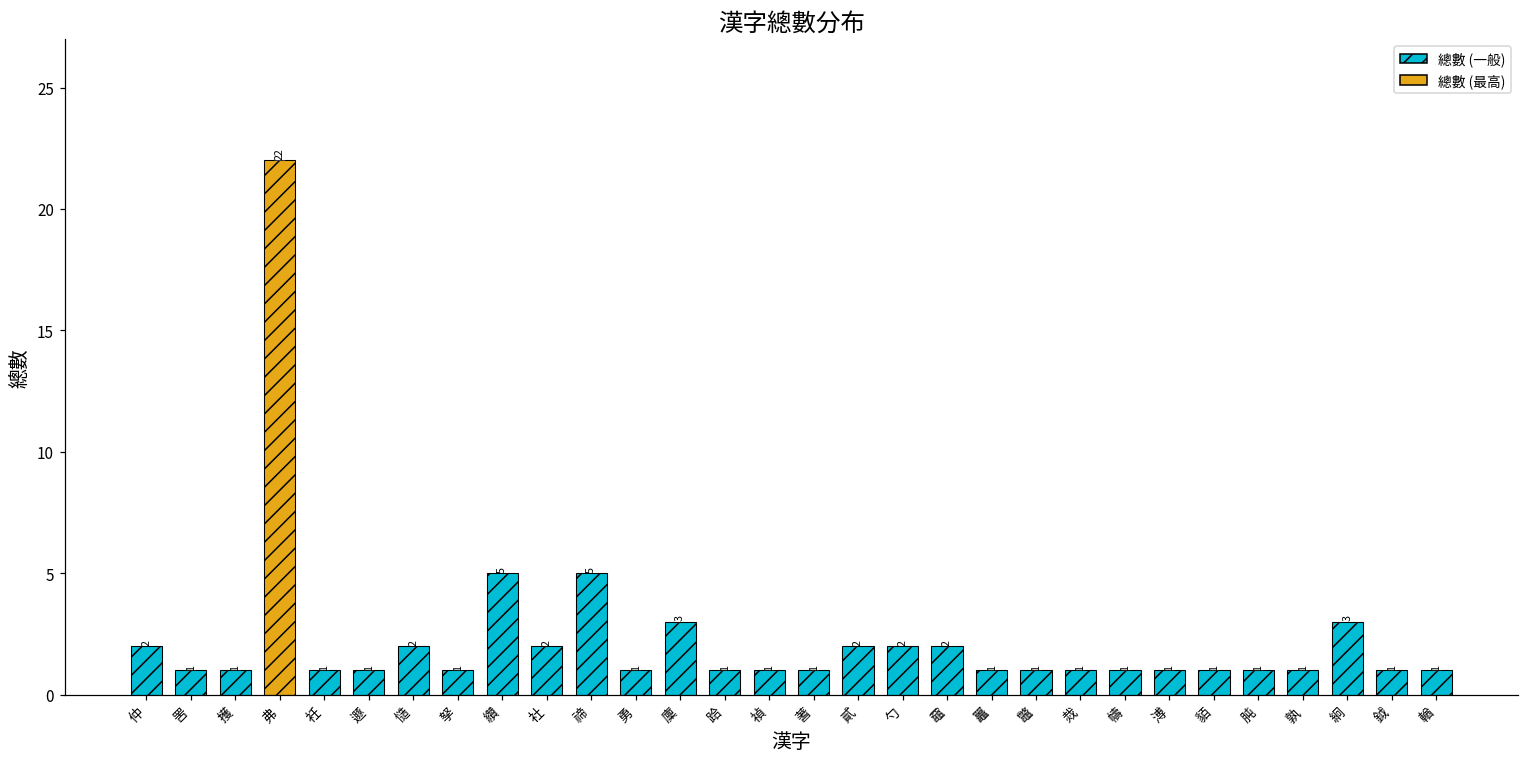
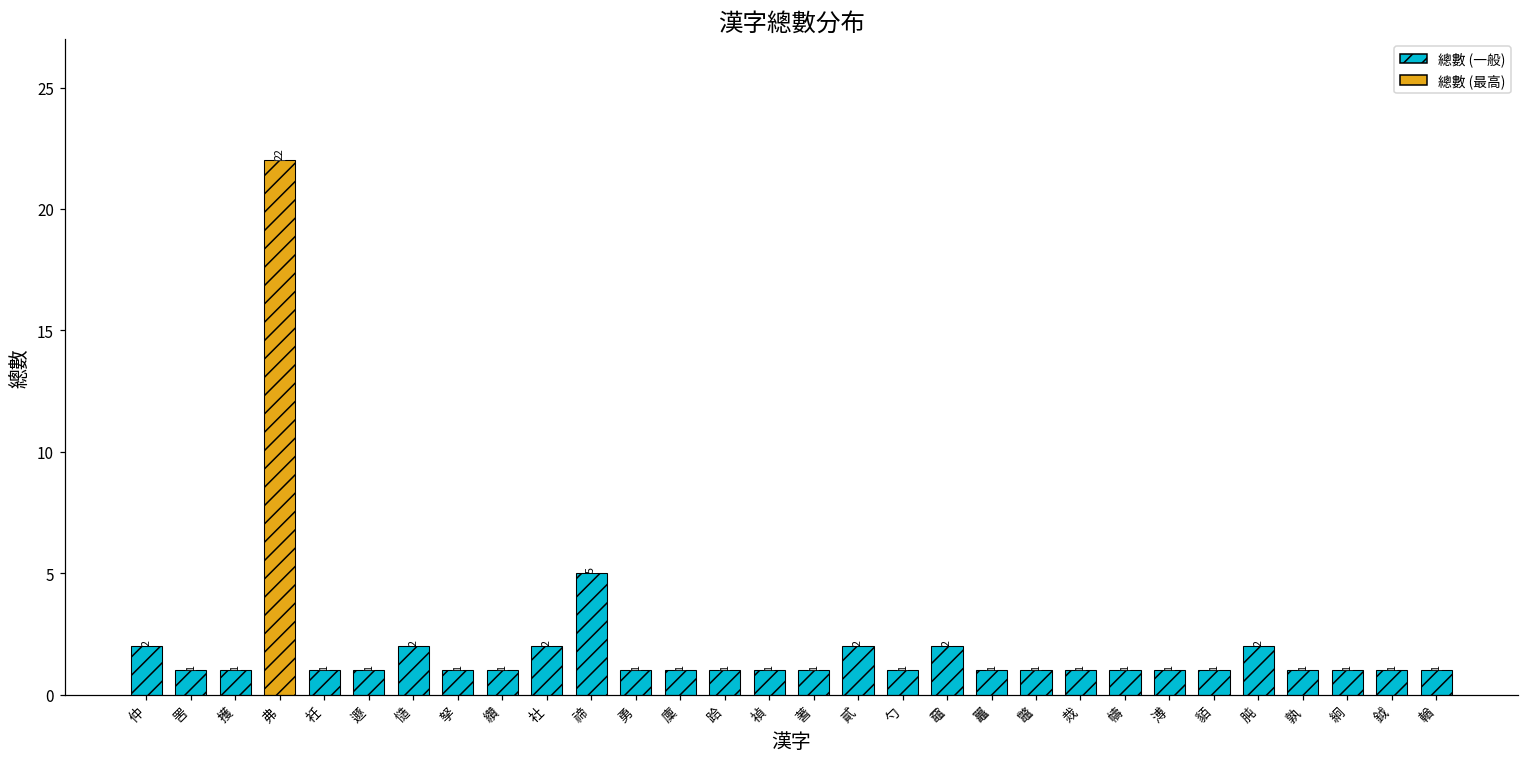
纘: 5 -> 1
廩: 3 -> 1
勺: 2 -> 1
肫: 1 -> 2
絅: 3 -> 1
